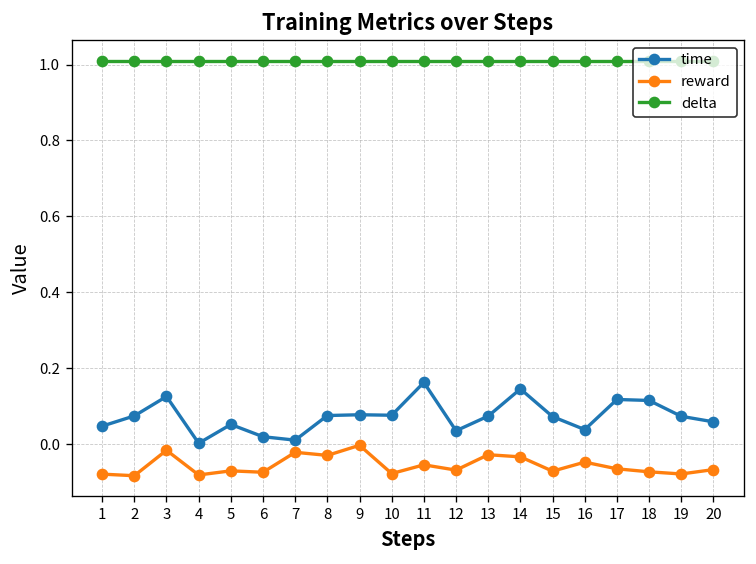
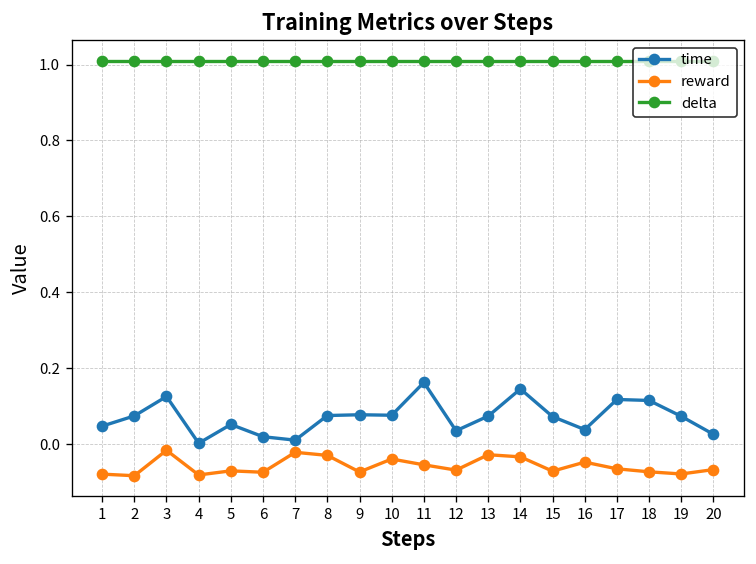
reward, 9: 0.00 -> -0.07
reward, 10: -0.08 -> -0.04
time, 20: 0.06 -> 0.03
